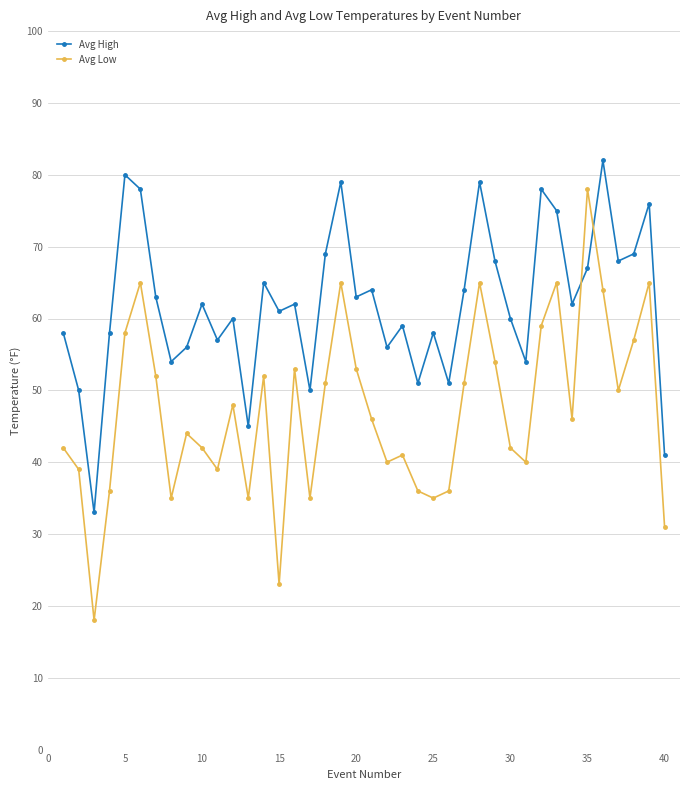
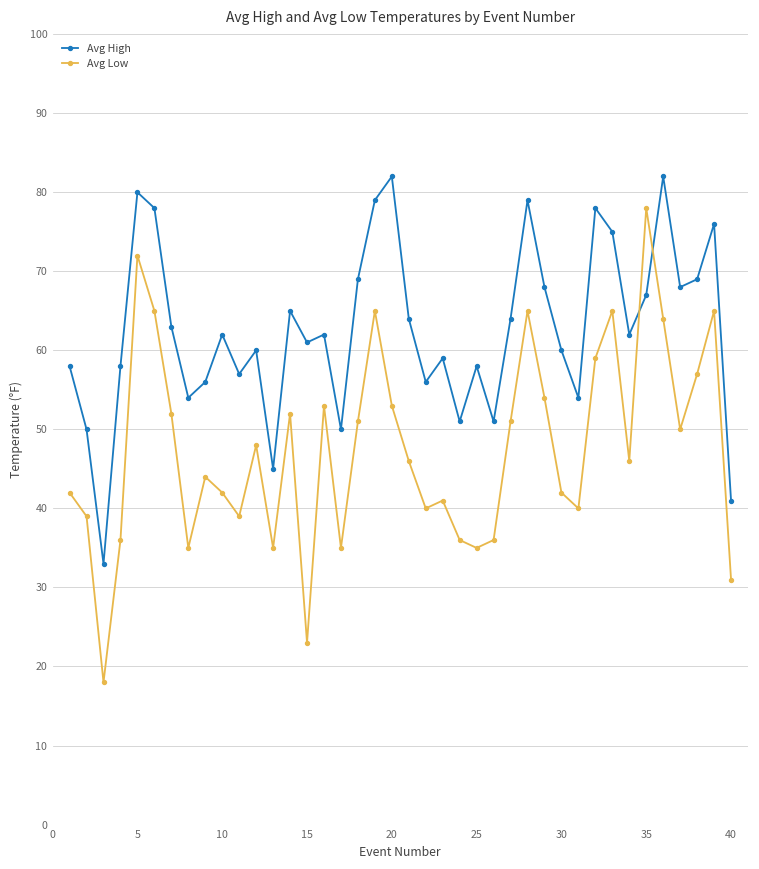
Avg Low, 5: 58 -> 72
Avg High, 20: 63 -> 82
